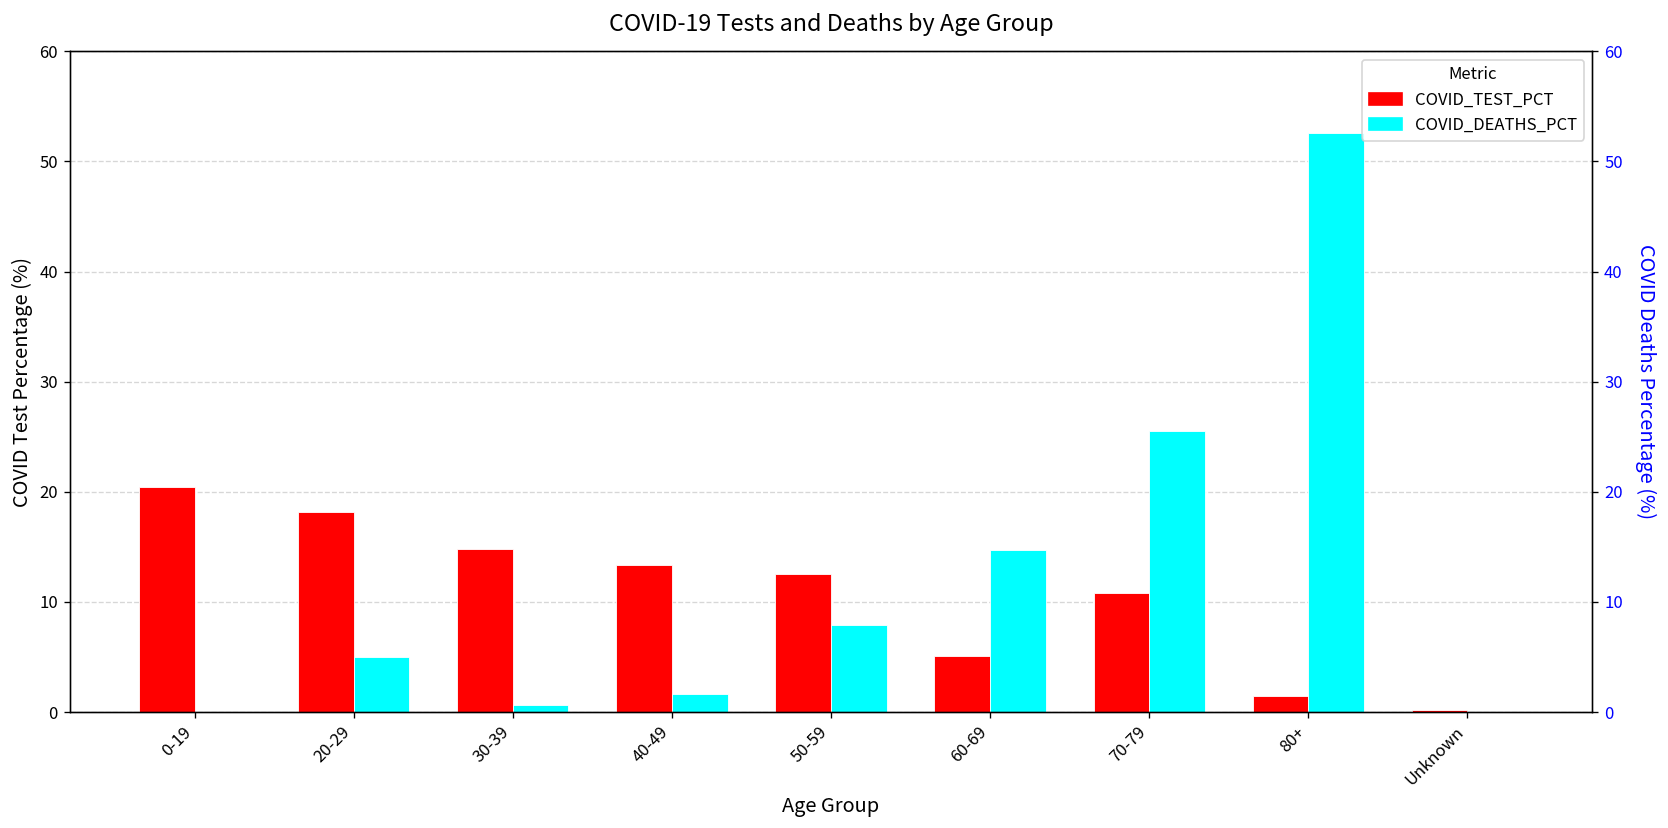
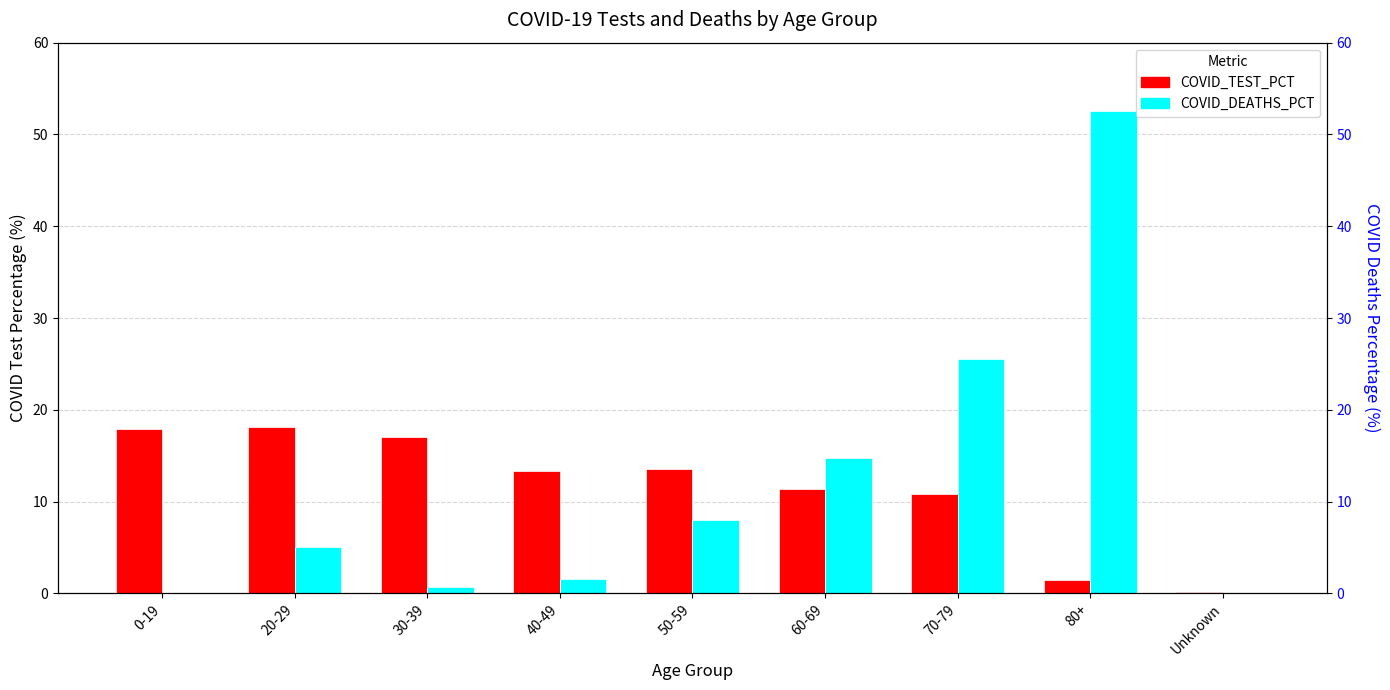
COVID_TEST_PCT, 0-19: 20 -> 18
COVID_TEST_PCT, 30-39: 15 -> 17
COVID_TEST_PCT, 50-59: 13 -> 14
COVID_TEST_PCT, 60-69: 5 -> 11
